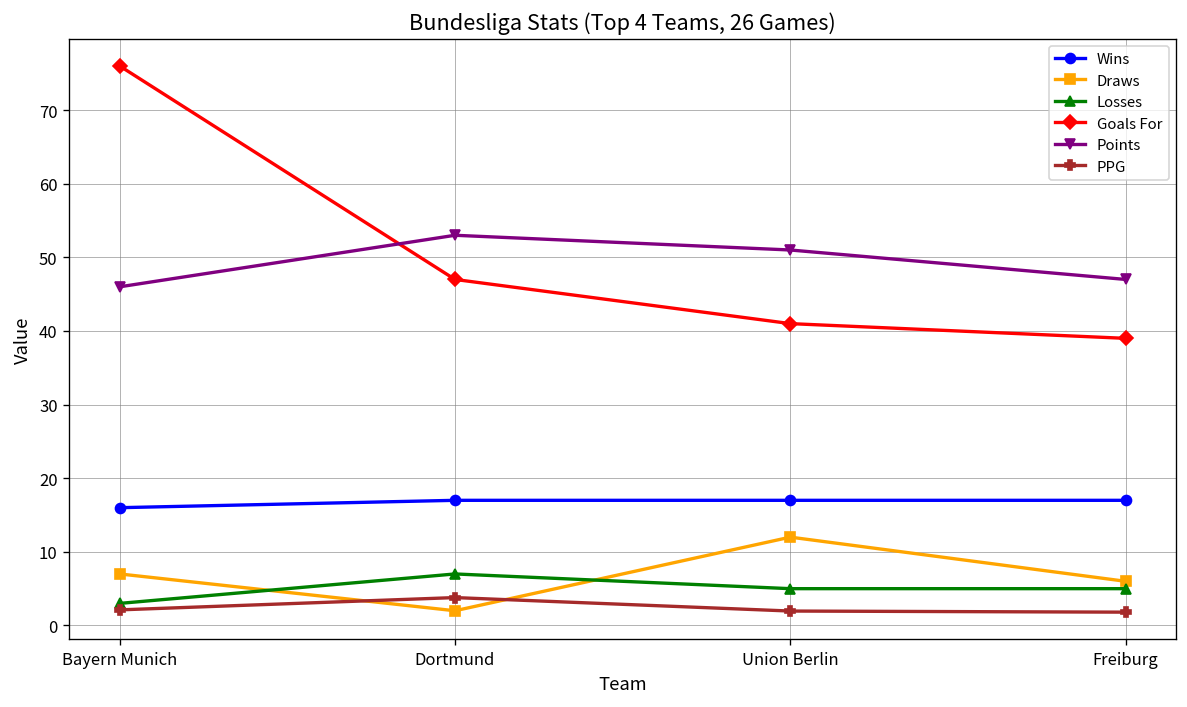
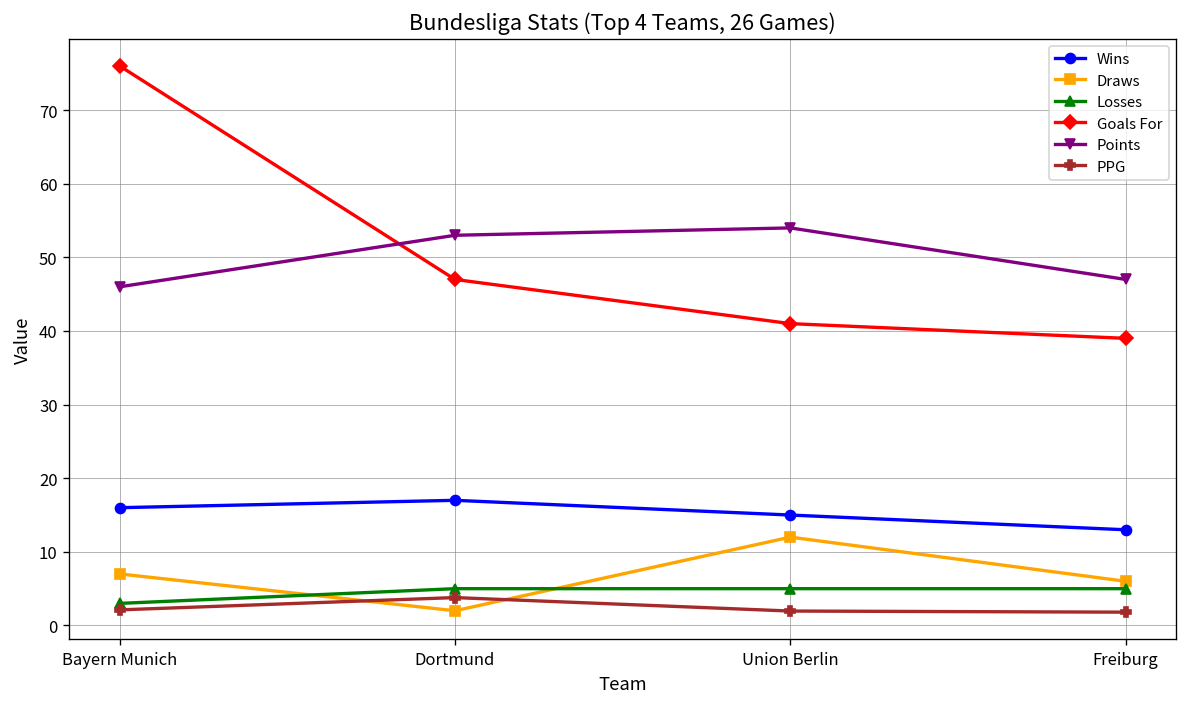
Losses, Dortmund: 7 -> 5
Wins, Union Berlin: 17 -> 15
Points, Union Berlin: 51 -> 54
Wins, Freiburg: 17 -> 13
